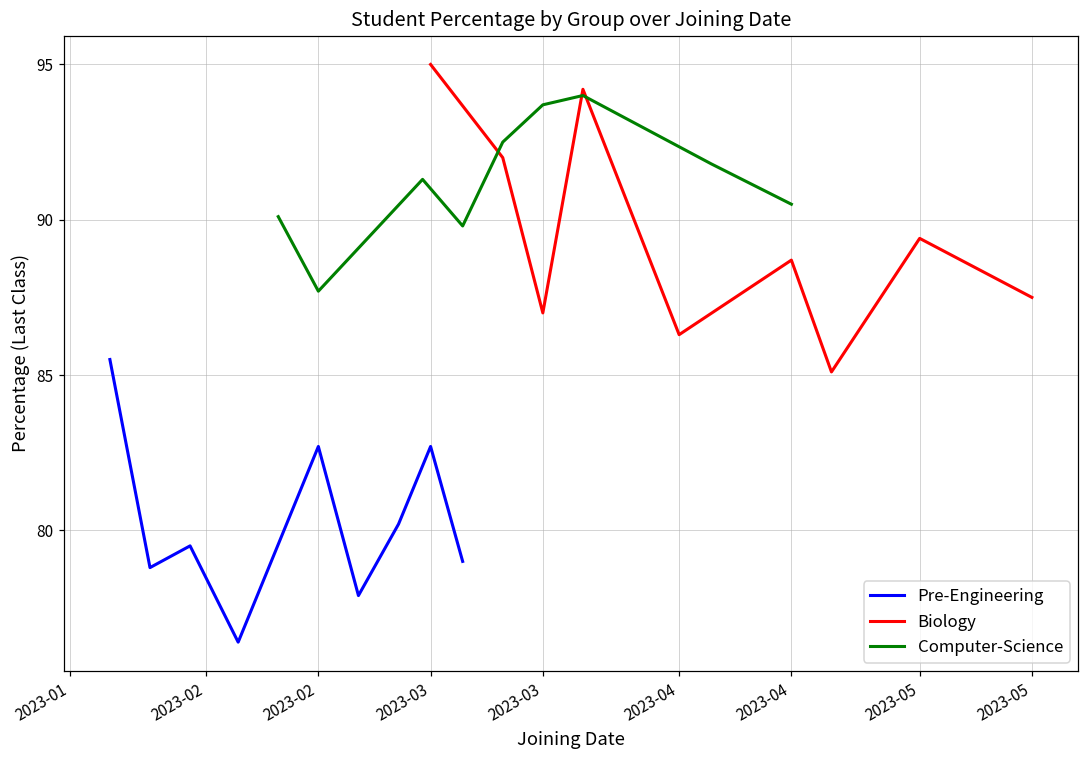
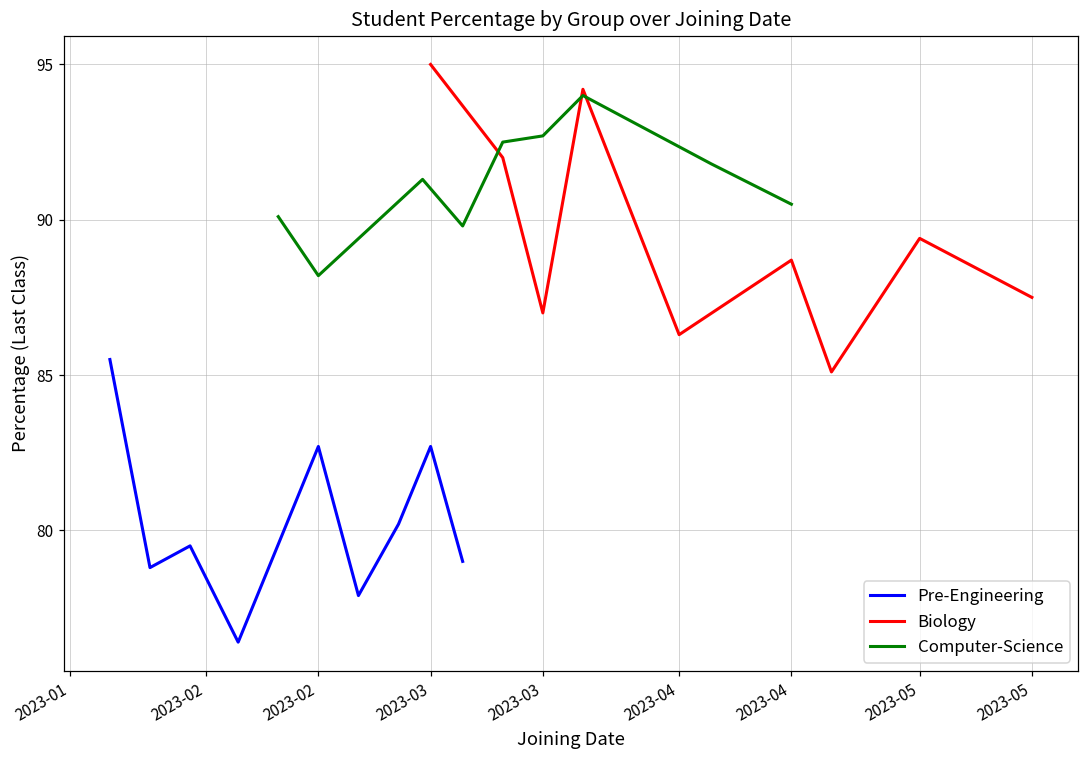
Computer-Science, 2023-02: 87.7 -> 88.2
Computer-Science, 2023-03: 93.7 -> 92.7
